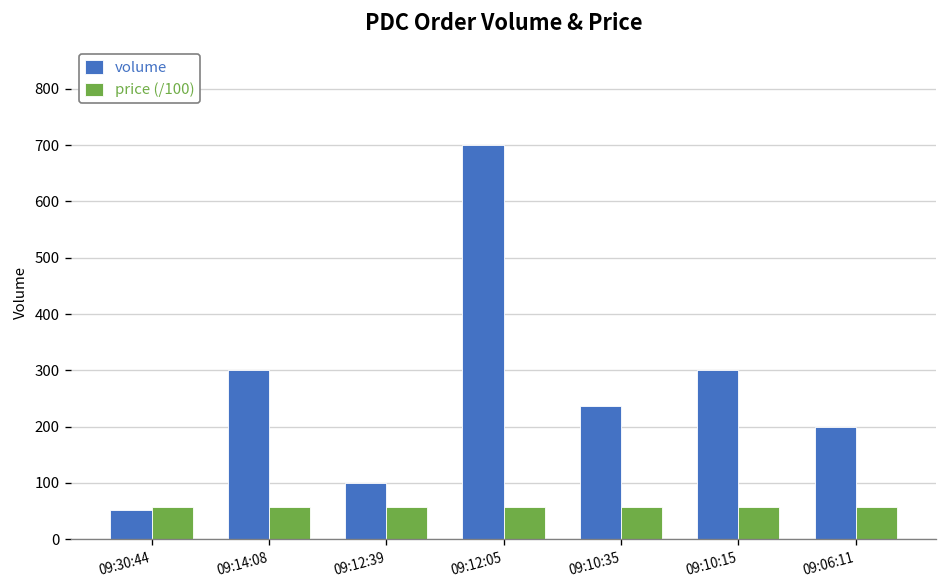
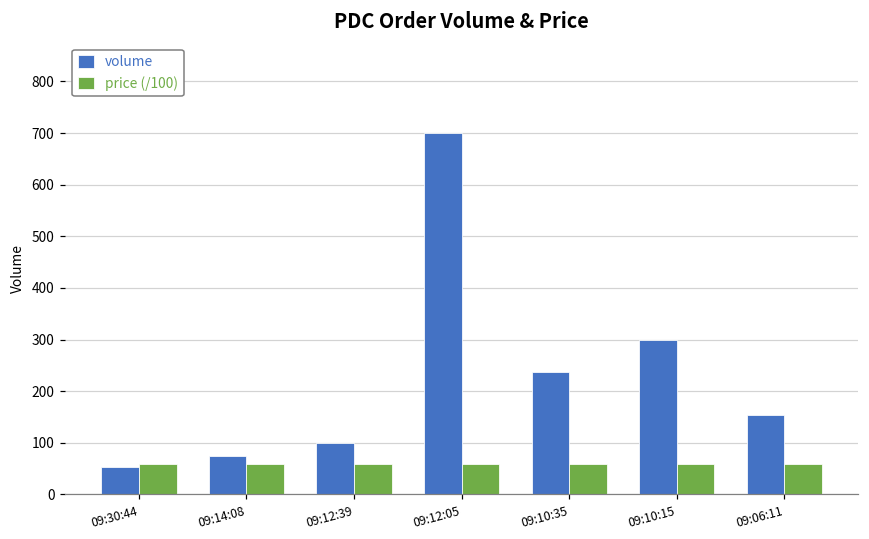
volume, 09:14:08: 300 -> 70
volume, 09:06:11: 200 -> 150
